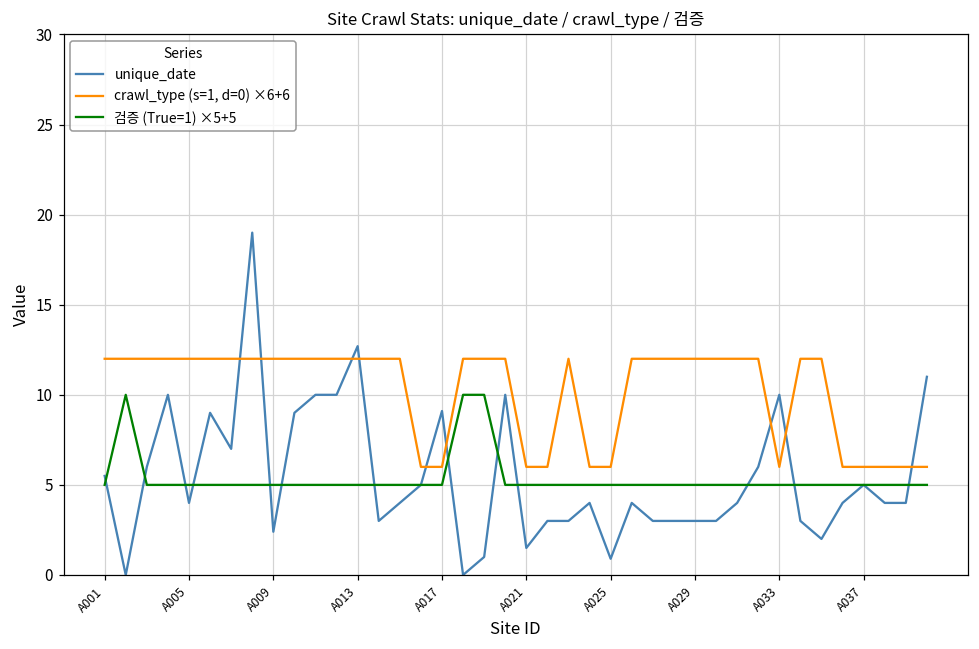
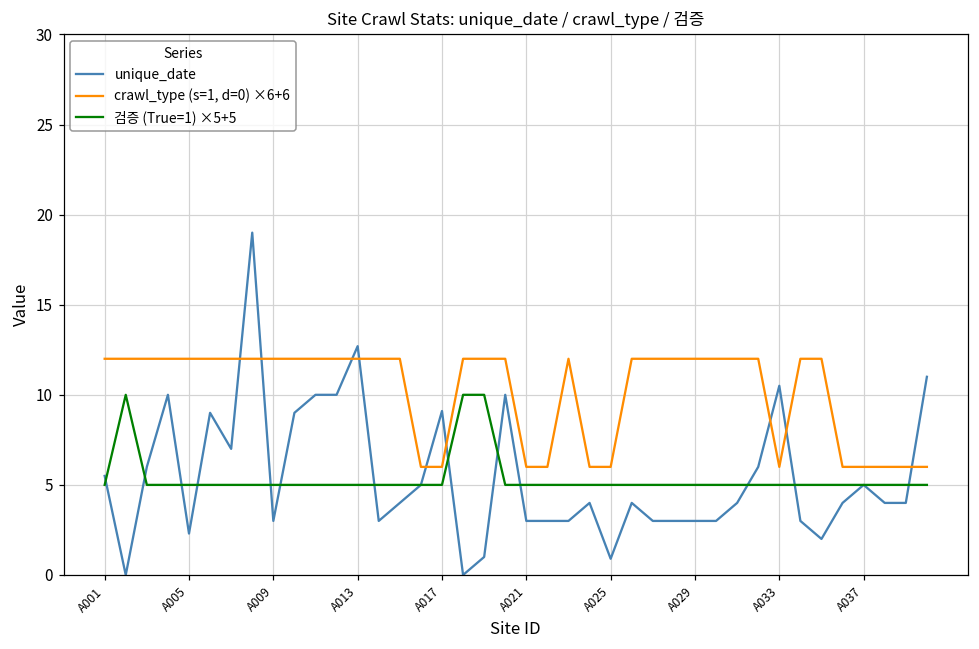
unique_date, A005: 4.0 -> 2.3
unique_date, A009: 2.4 -> 3.0
unique_date, A021: 1.5 -> 3.0
unique_date, A033: 10.0 -> 10.5
